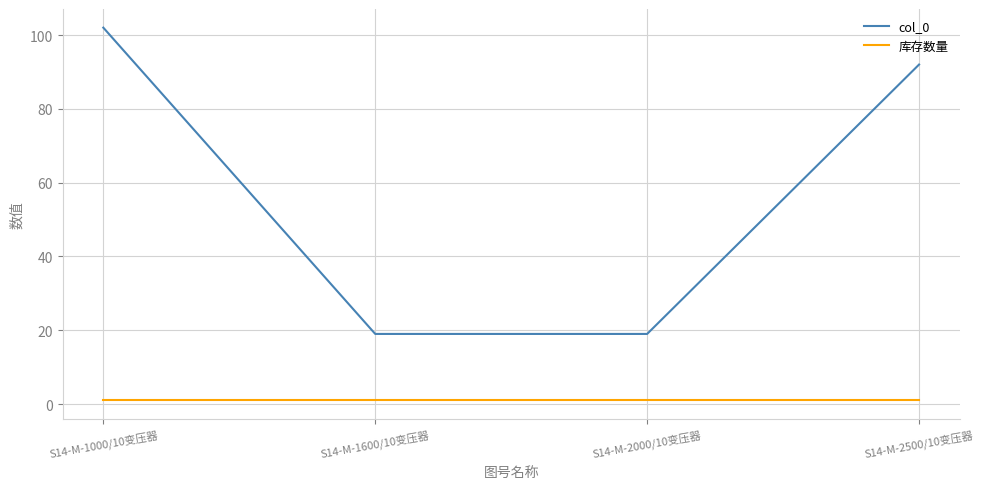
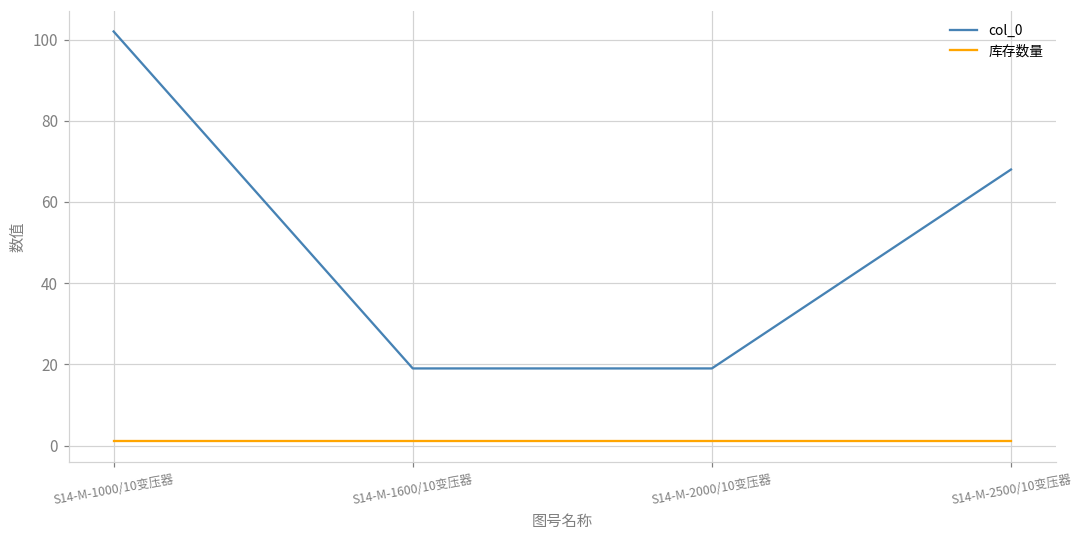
col_0, S14-M-2500/10变压器: 92 -> 68
